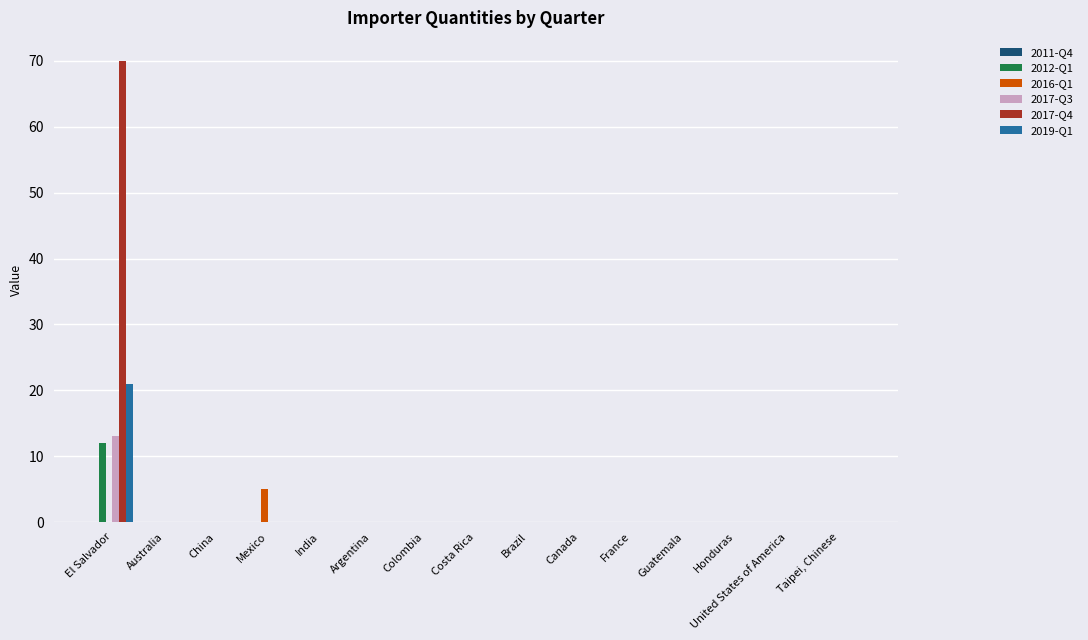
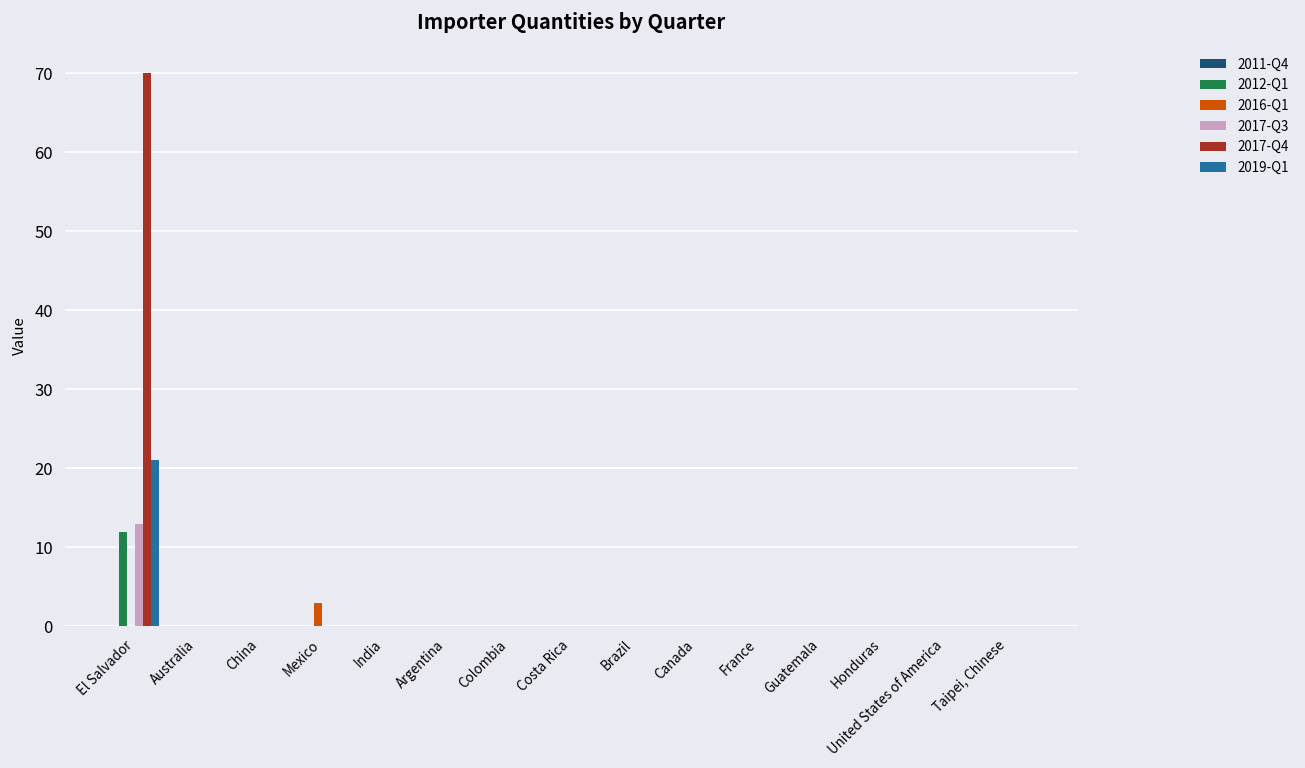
2016-Q1, Mexico: 5 -> 3
